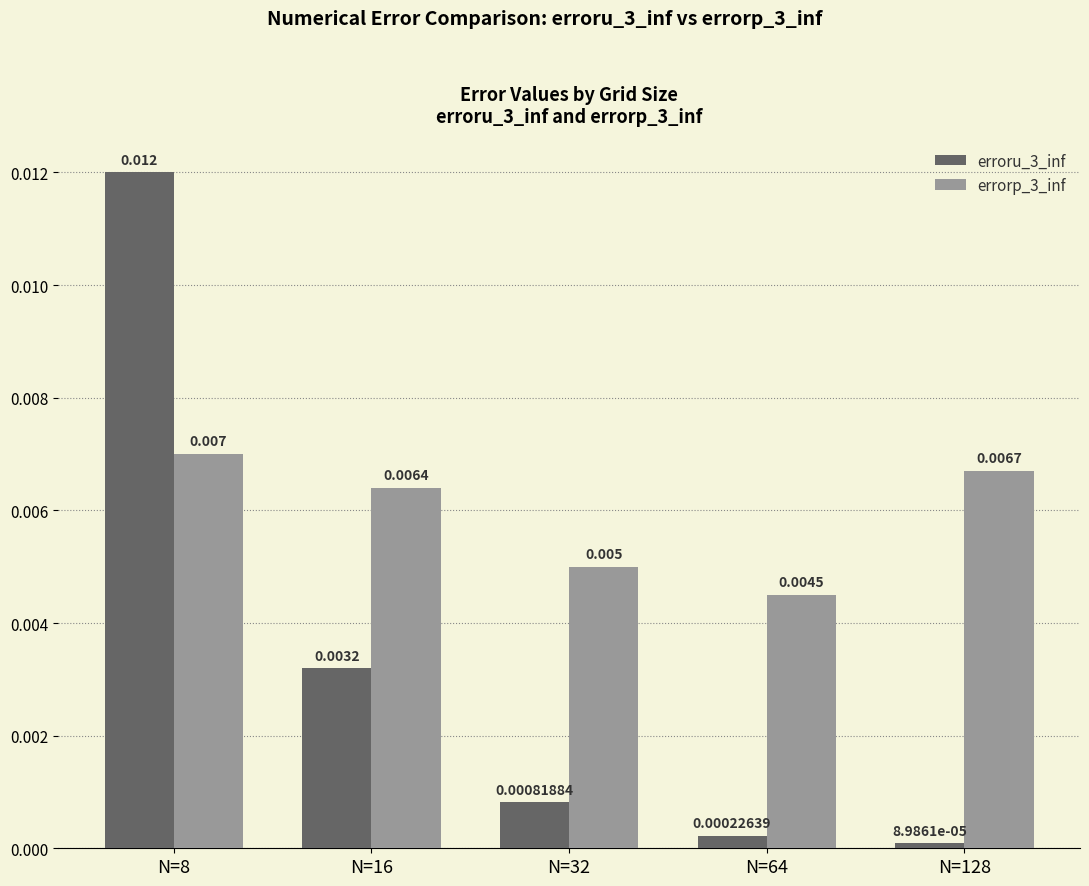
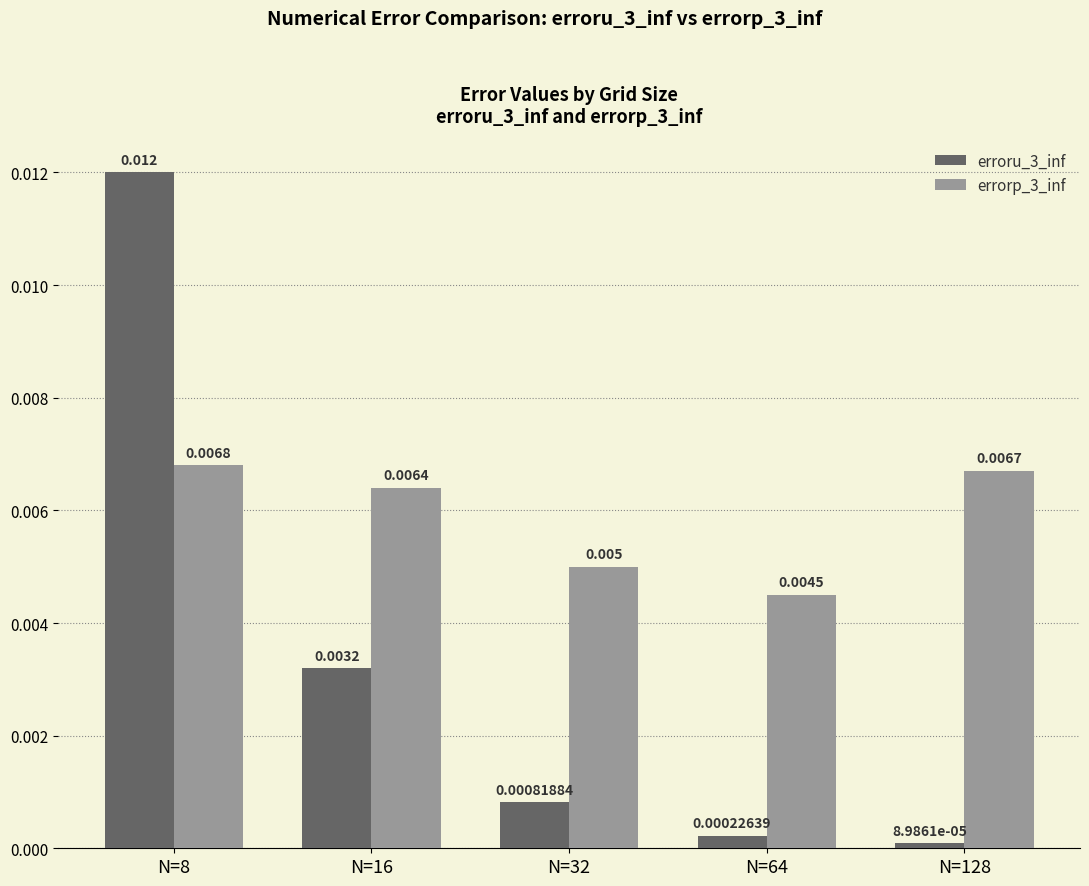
errorp_3_inf, N=8: 0.007 -> 0.0068
